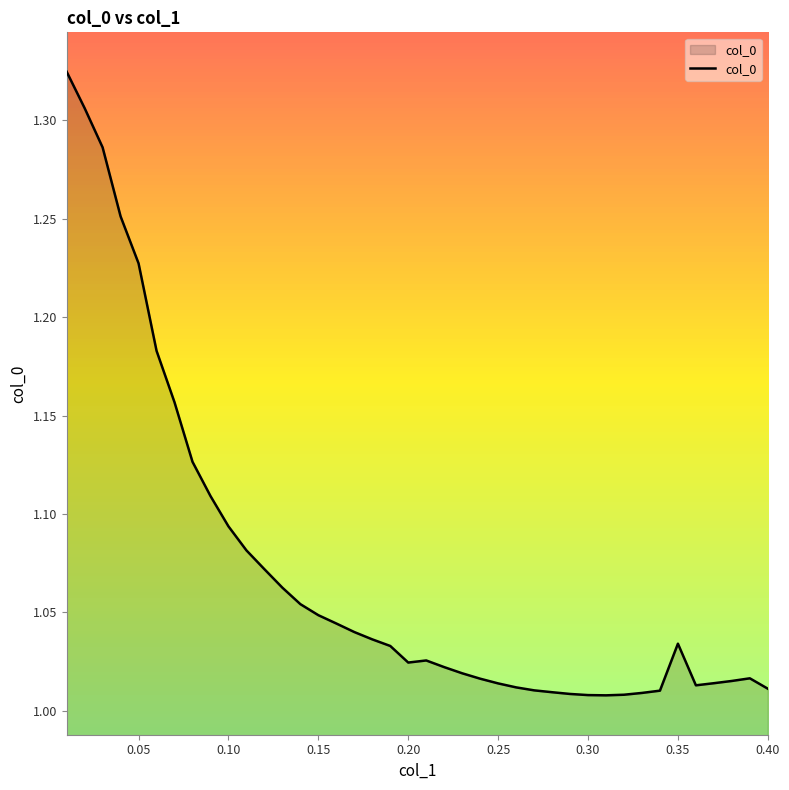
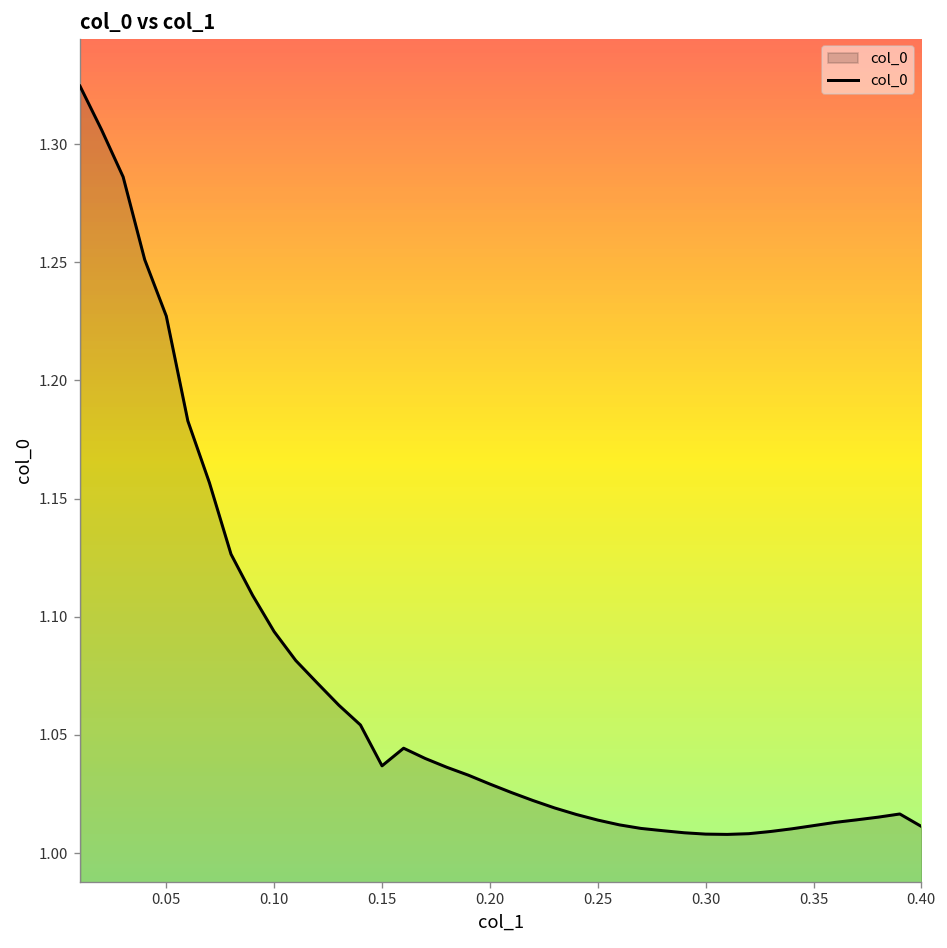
0.15: 1.049 -> 1.037
0.20: 1.025 -> 1.029
0.35: 1.034 -> 1.012
